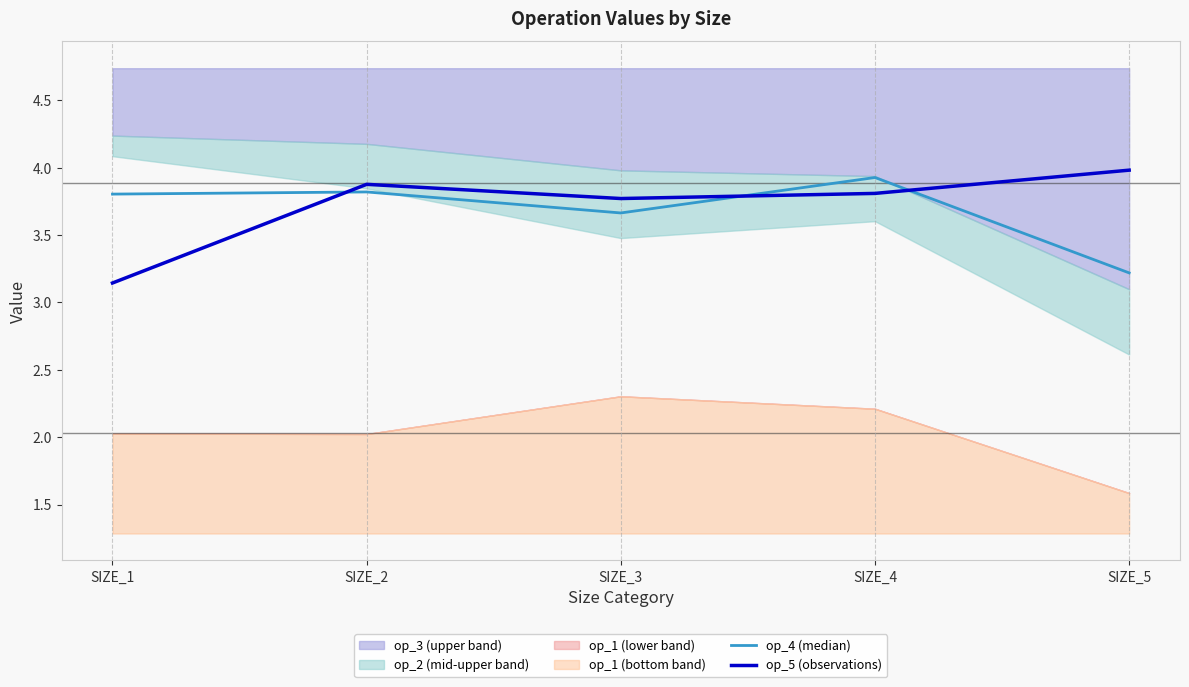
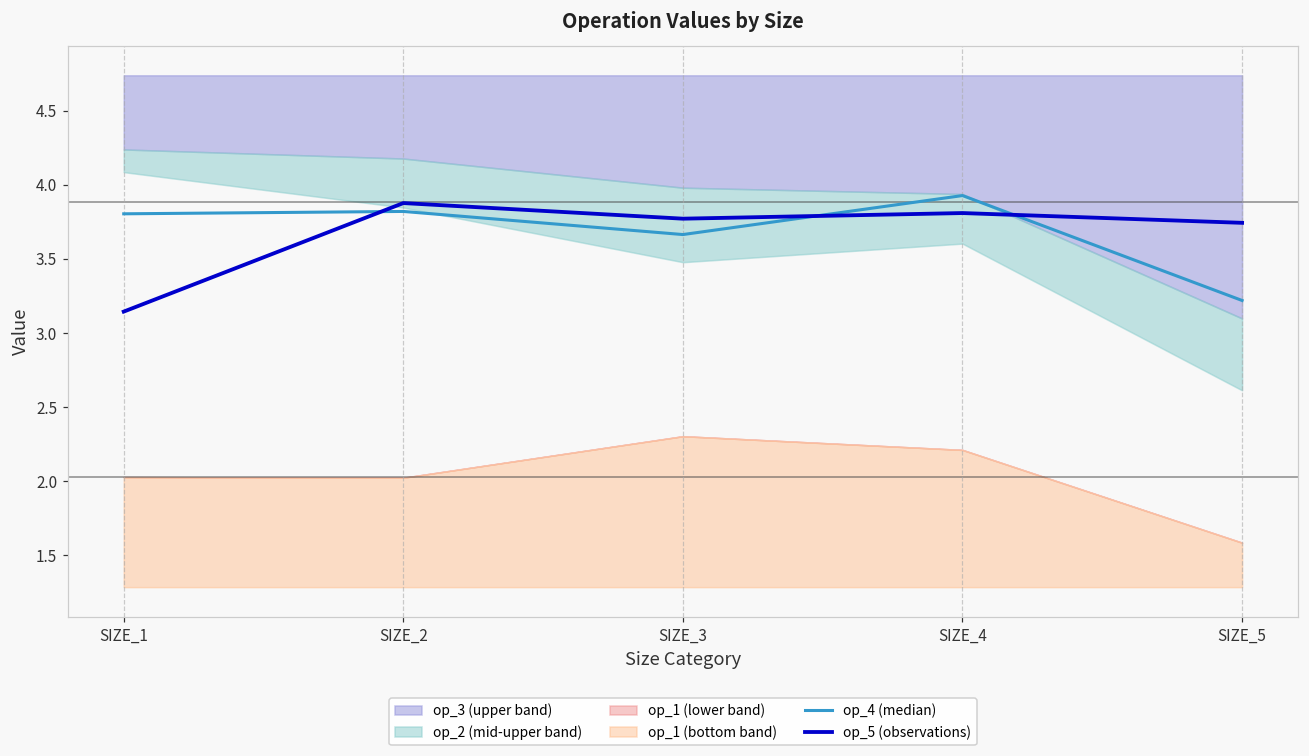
op_5 (observations), SIZE_5: 3.98 -> 3.74
